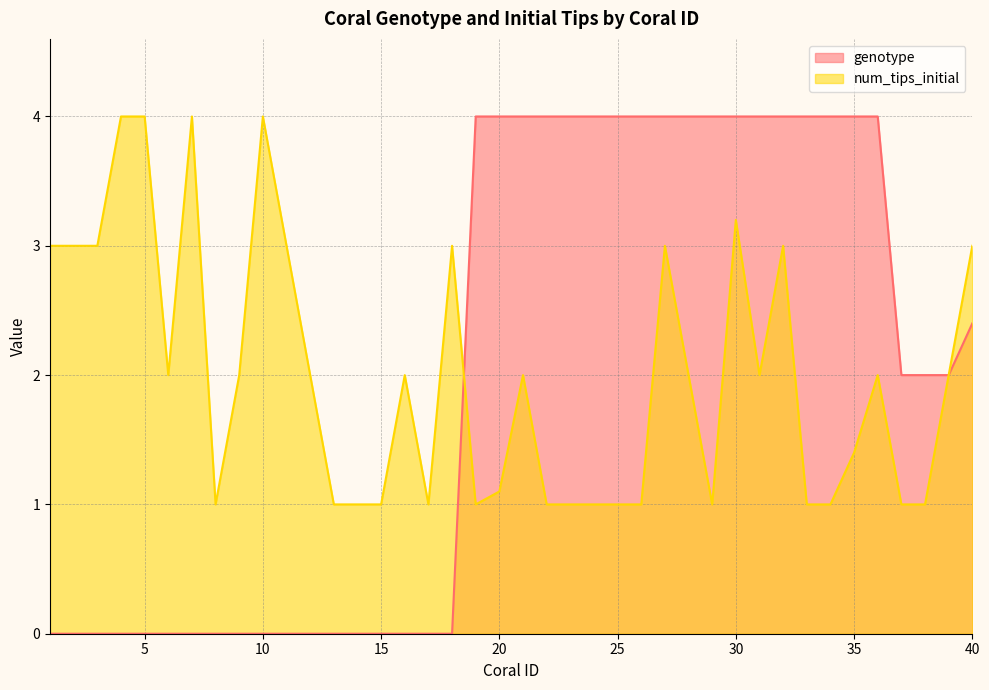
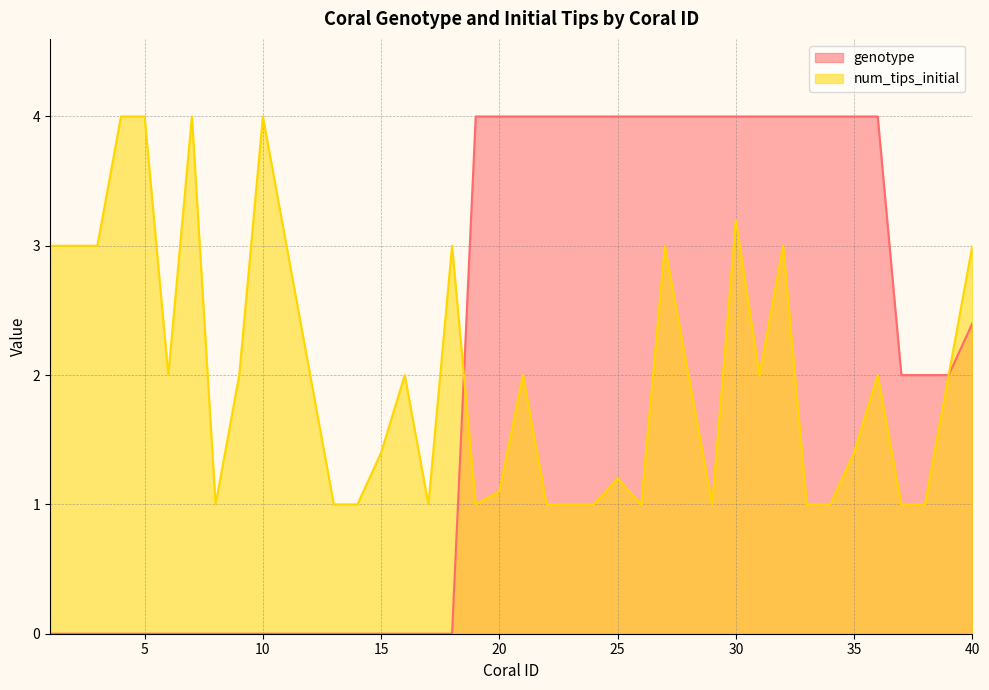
num_tips_initial, 15: 1.0 -> 1.4
num_tips_initial, 25: 1.0 -> 1.2
